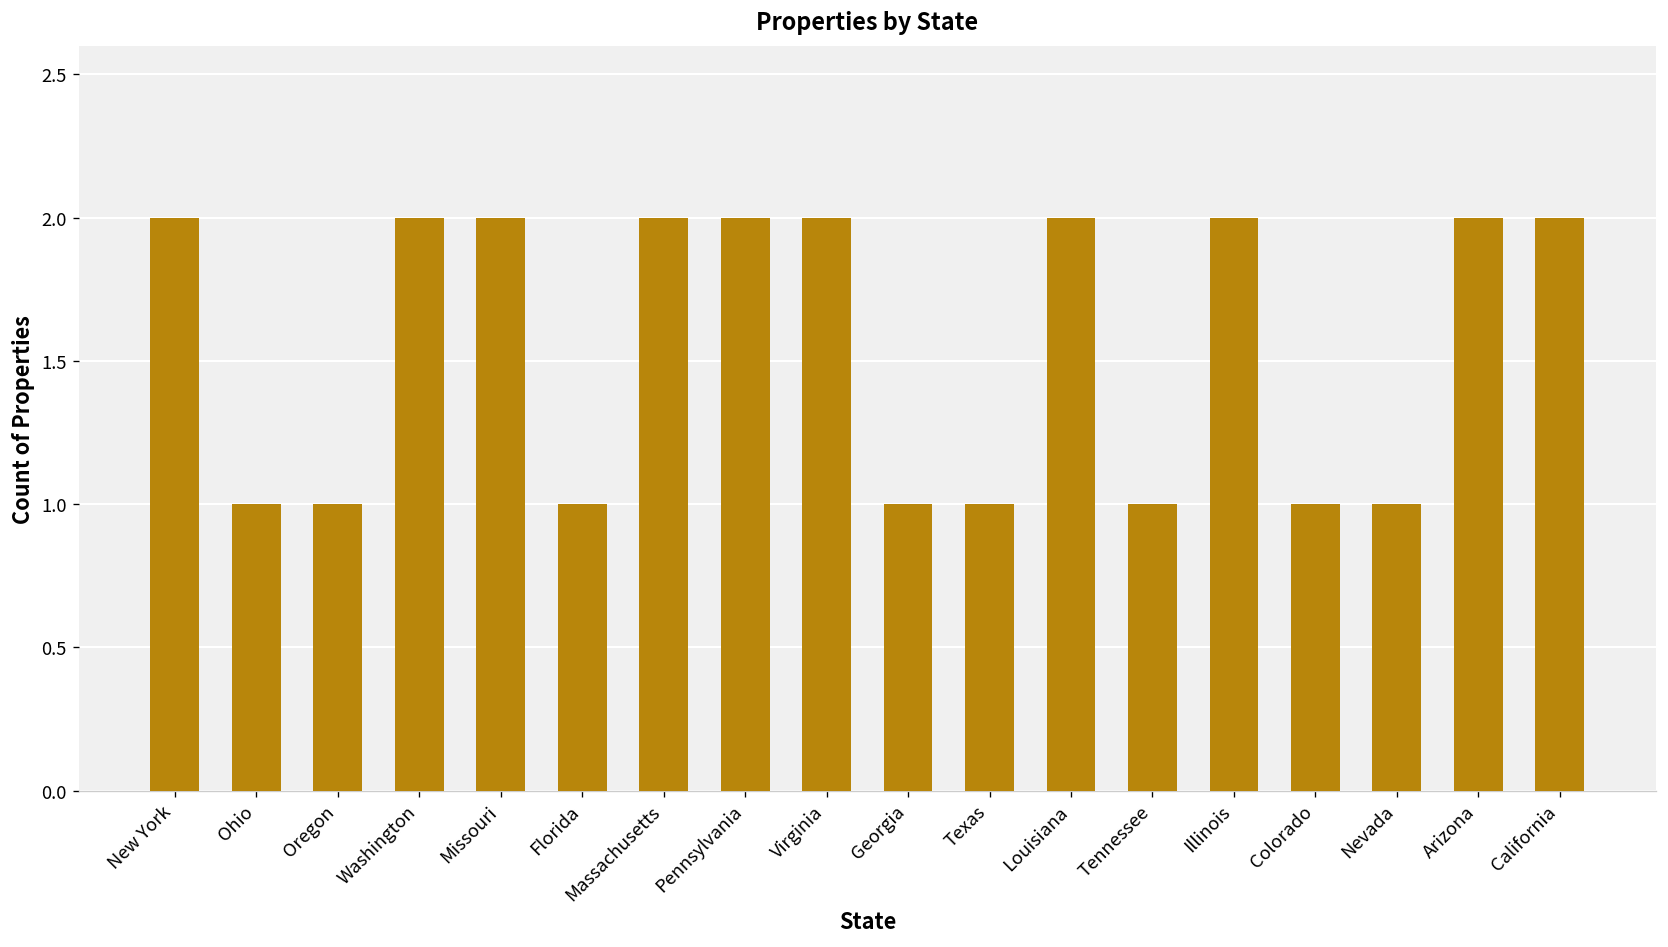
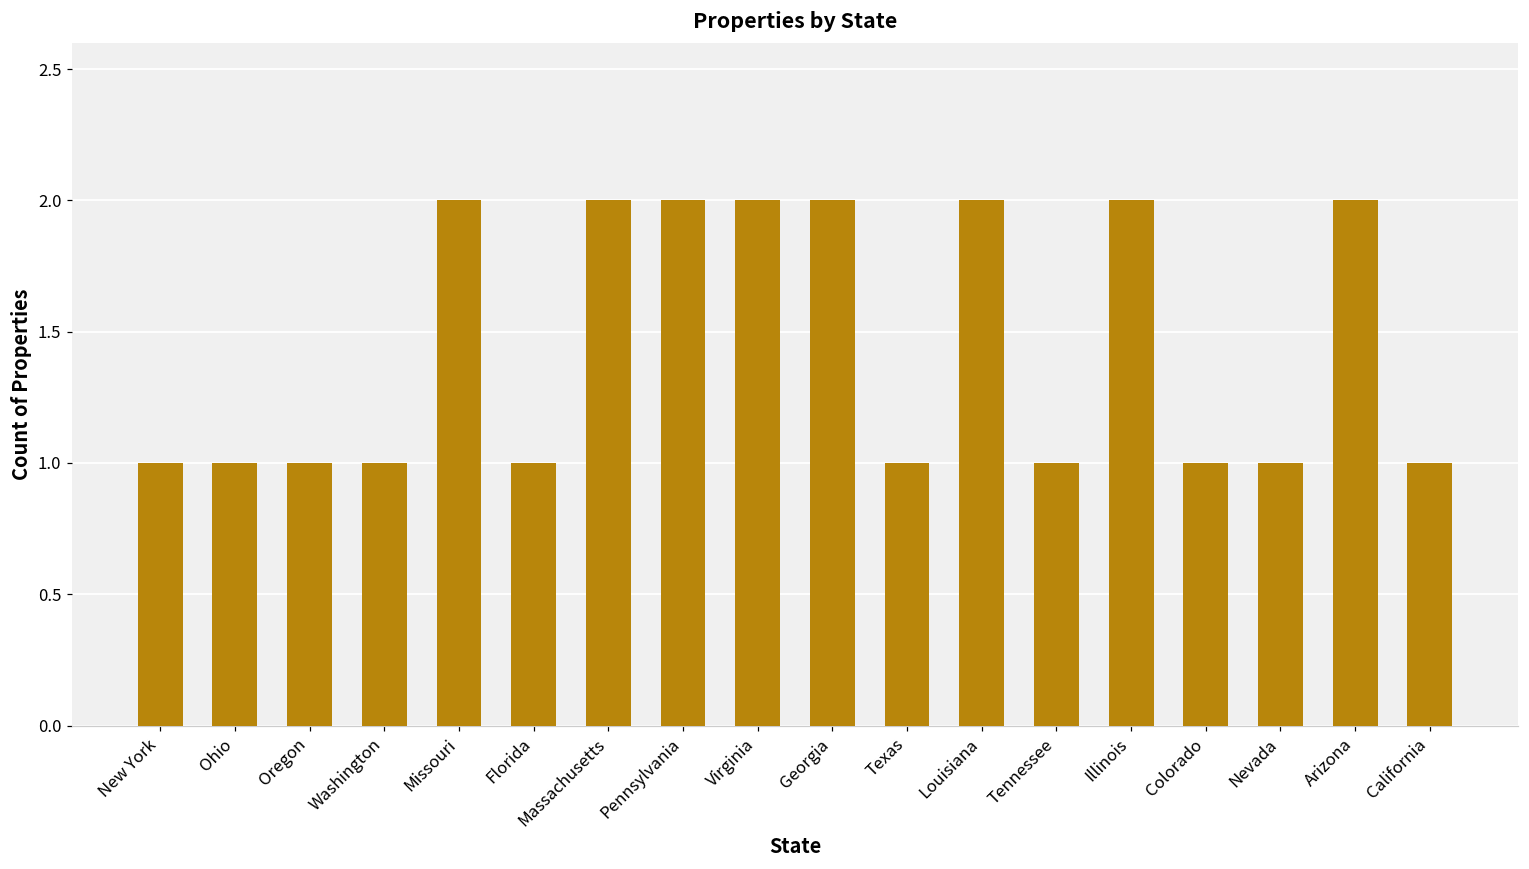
New York: 2 -> 1
Washington: 2 -> 1
Georgia: 1 -> 2
California: 2 -> 1
